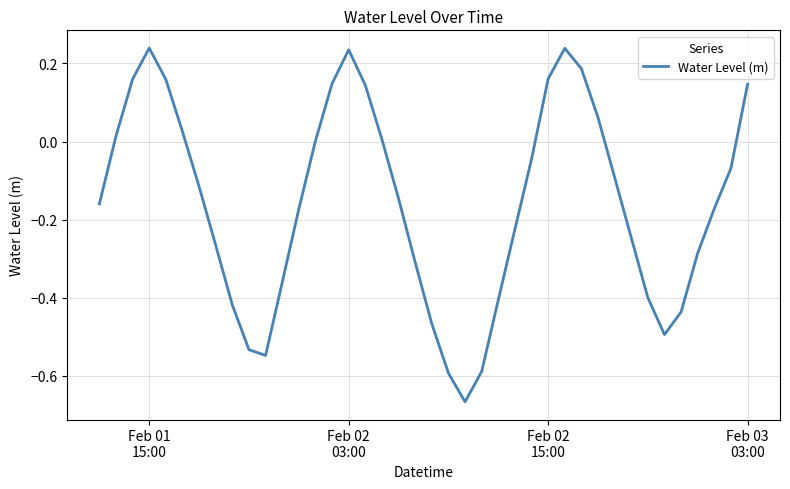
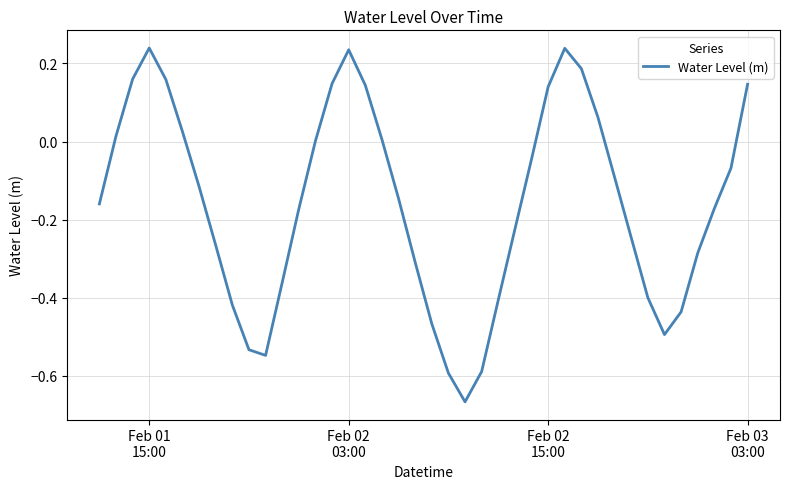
Feb 02 15:00: 0.16 -> 0.14
